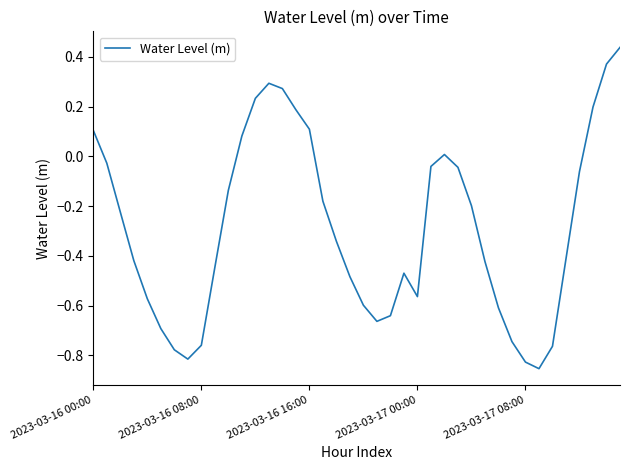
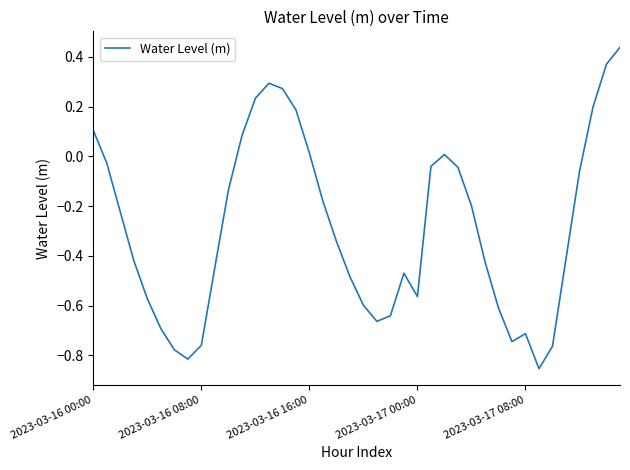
2023-03-16 16:00: 0.11 -> 0.01
2023-03-17 08:00: -0.83 -> -0.71
